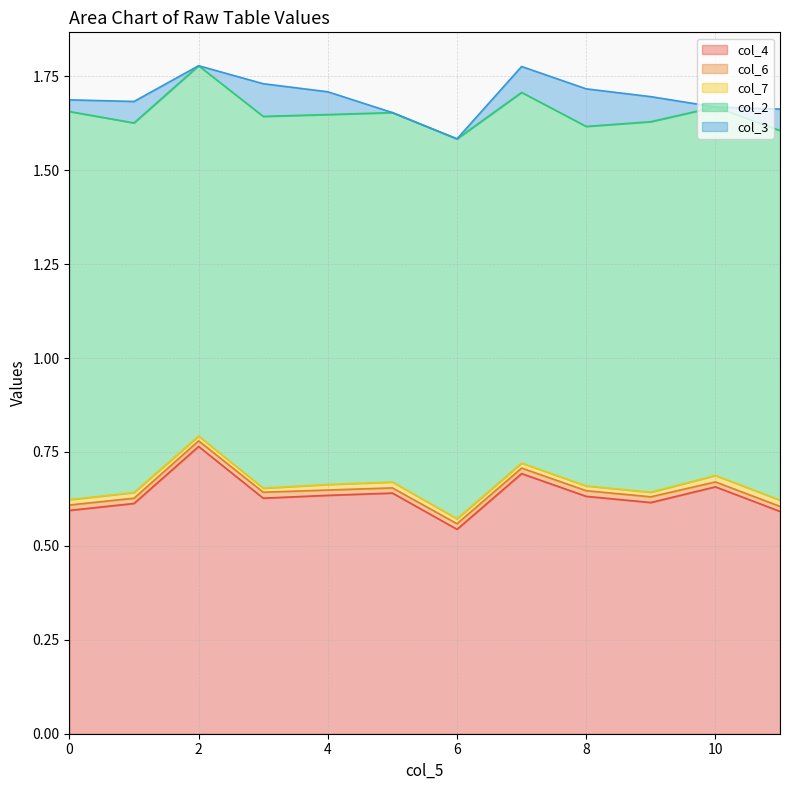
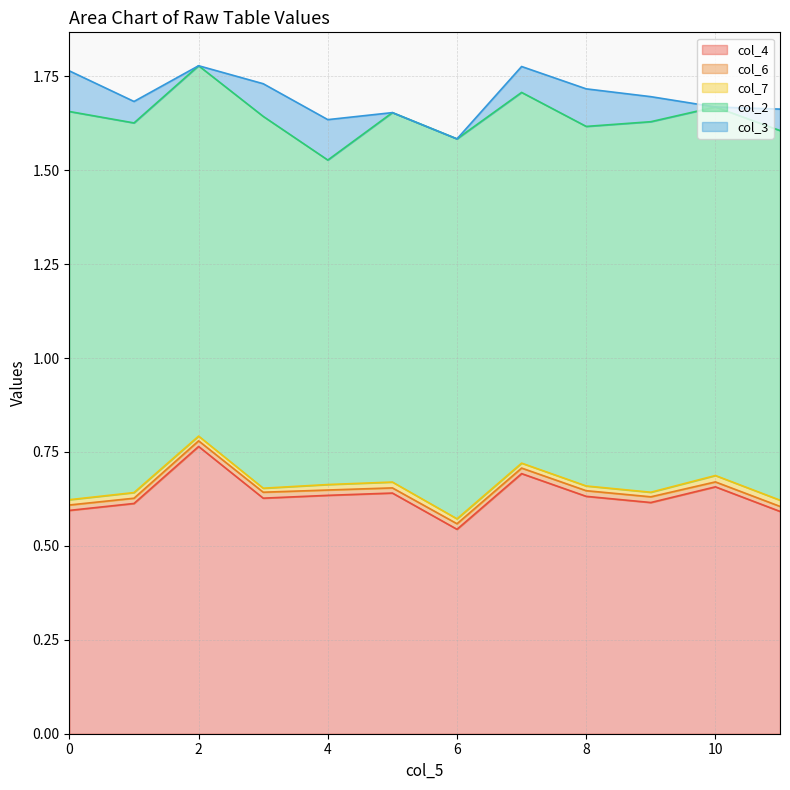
col_3, 0: 0.03 -> 0.11
col_2, 4: 0.98 -> 0.86
col_3, 4: 0.06 -> 0.11
